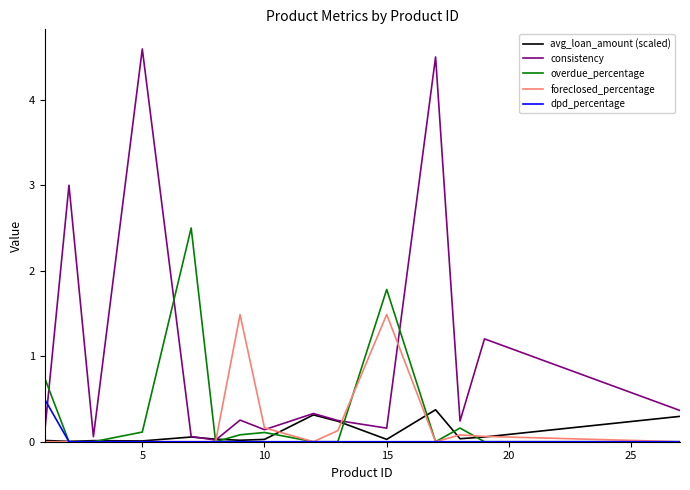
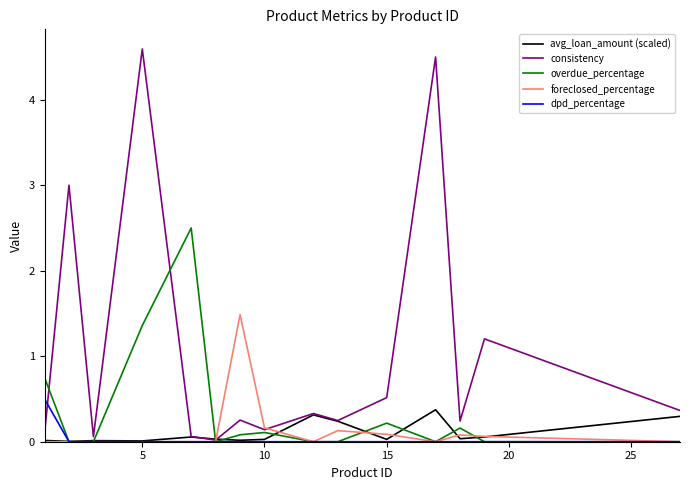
overdue_percentage, 5: 0.1 -> 1.4
consistency, 15: 0.2 -> 0.5
overdue_percentage, 15: 1.8 -> 0.2
foreclosed_percentage, 15: 1.5 -> 0.1
